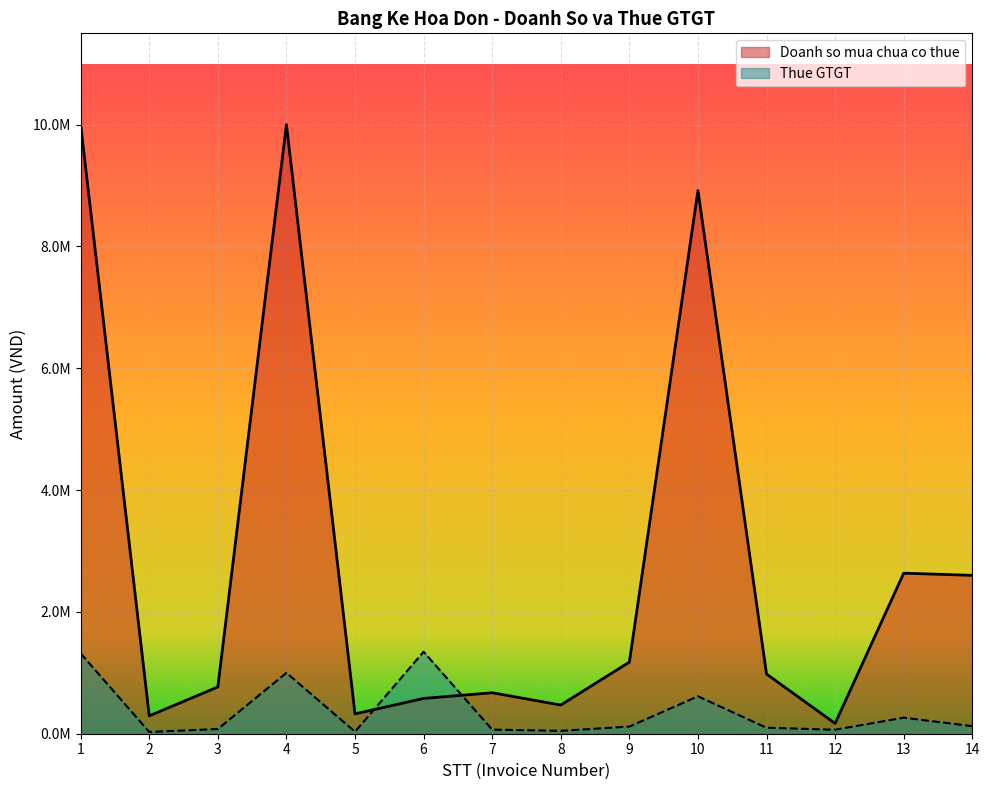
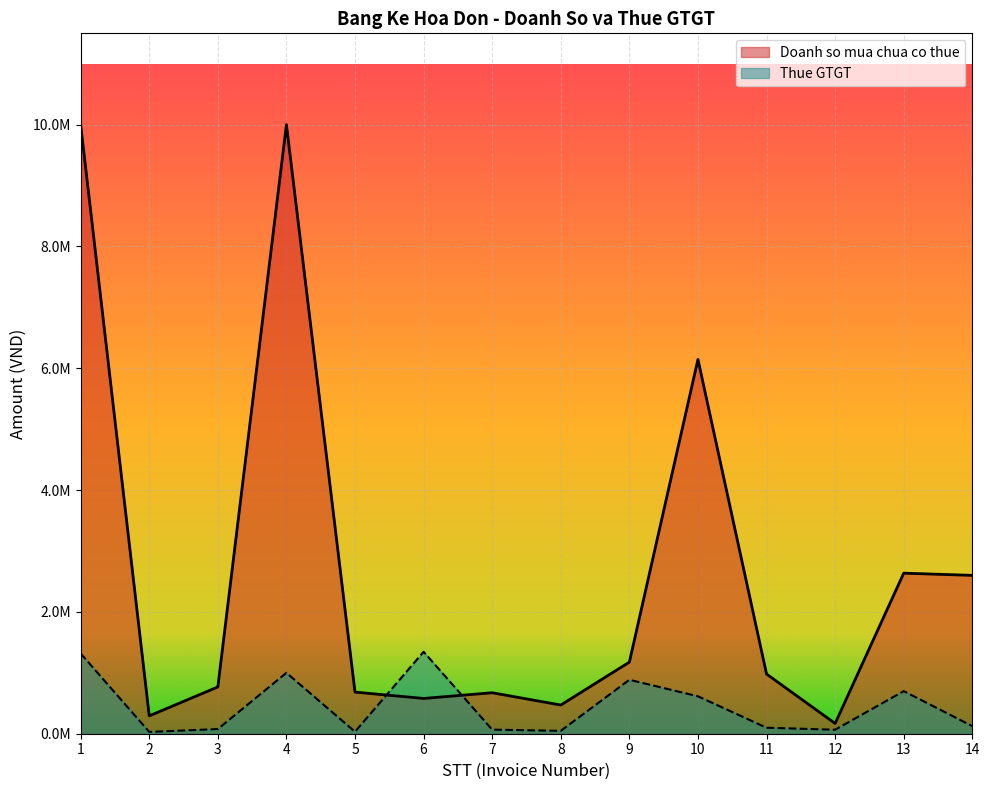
Doanh so mua chua co thue, 5: 300000 -> 700000
Thue GTGT, 9: 100000 -> 900000
Doanh so mua chua co thue, 10: 8900000 -> 6100000
Thue GTGT, 13: 300000 -> 700000
